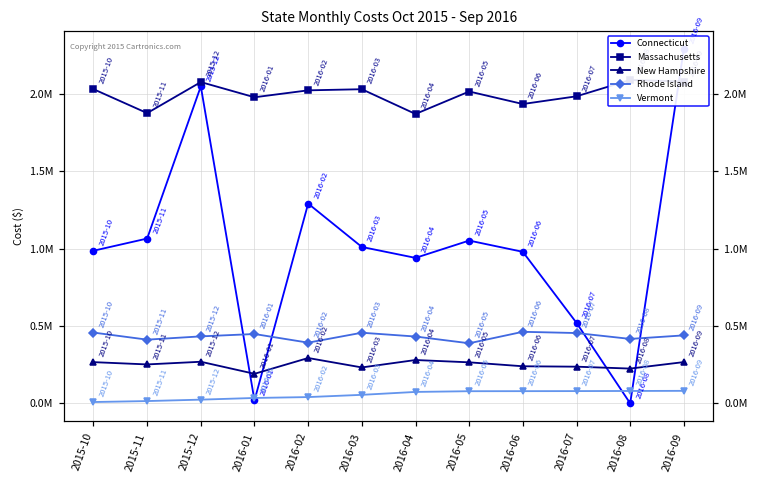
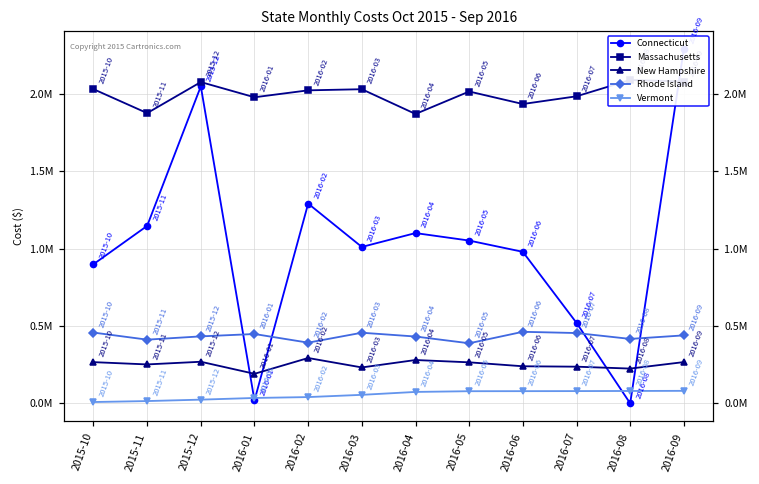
Connecticut, 2015-10: 990000 -> 900000
Connecticut, 2015-11: 1060000 -> 1150000
Connecticut, 2016-04: 940000 -> 1100000
